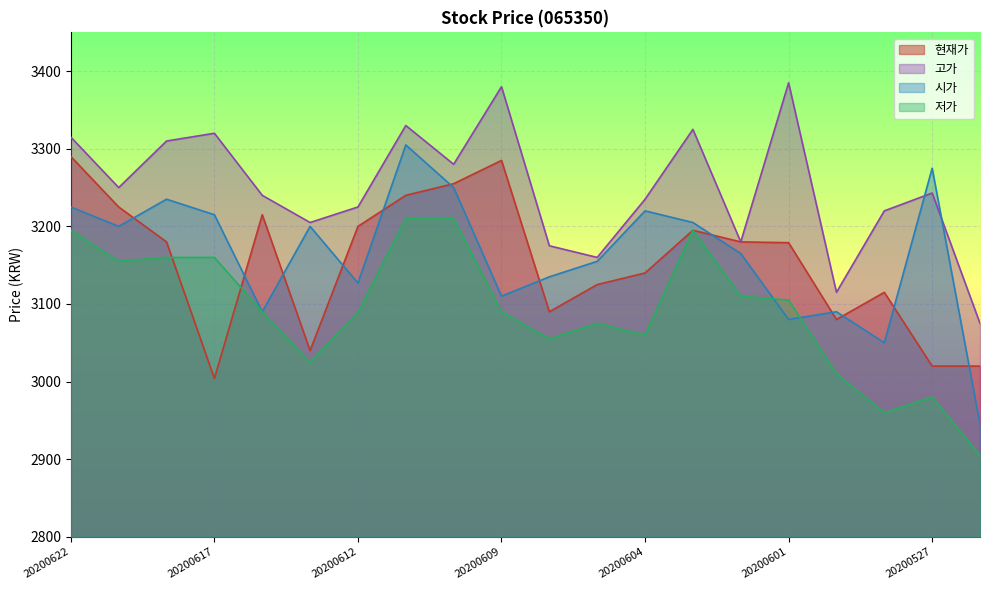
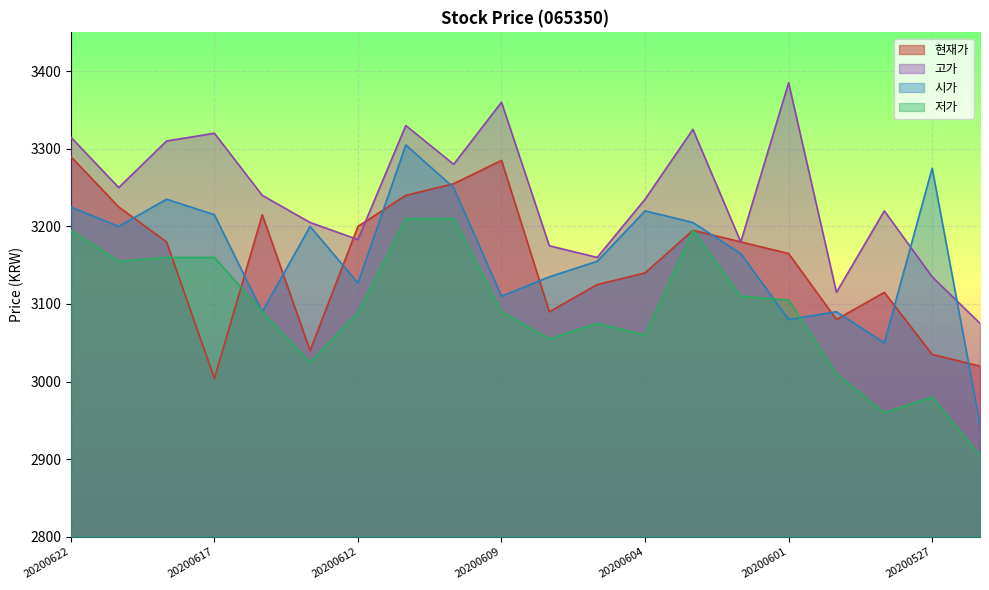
고가, 20200612: 3230 -> 3180
고가, 20200609: 3380 -> 3360
현재가, 20200601: 3180 -> 3170
현재가, 20200527: 3020 -> 3040
고가, 20200527: 3240 -> 3140
